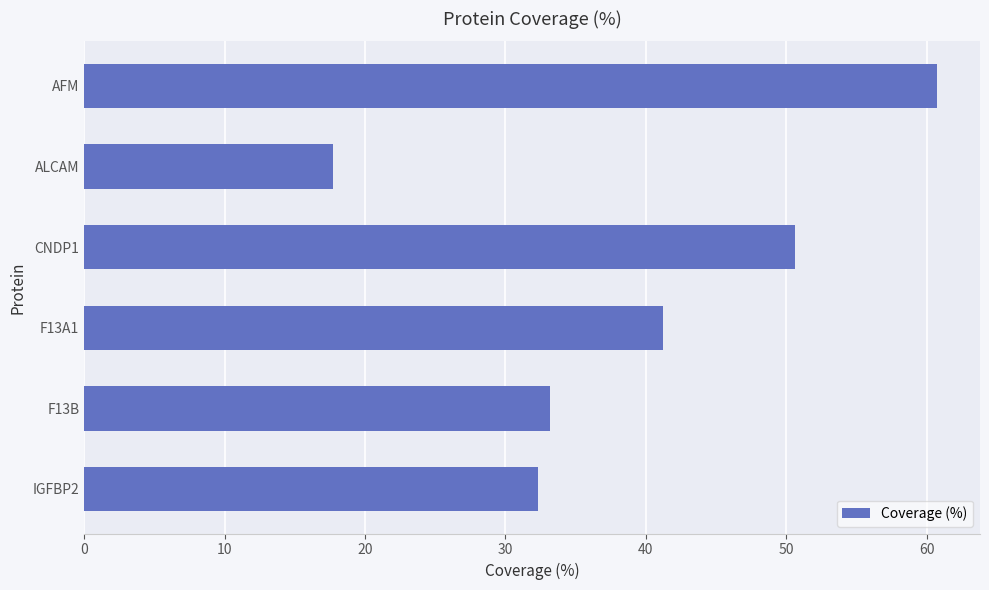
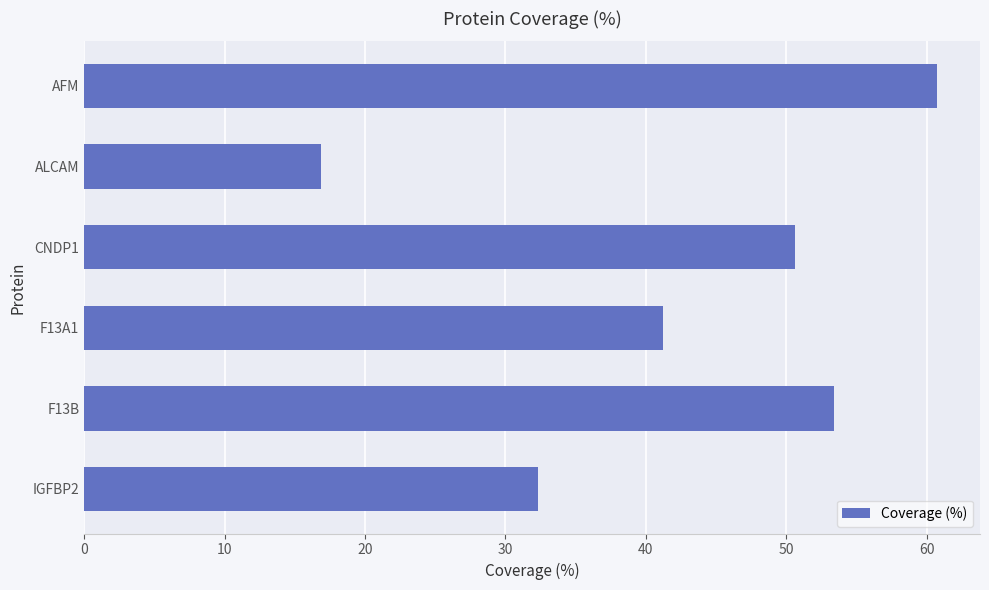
ALCAM: 17.7 -> 16.9
F13B: 33.2 -> 53.4
